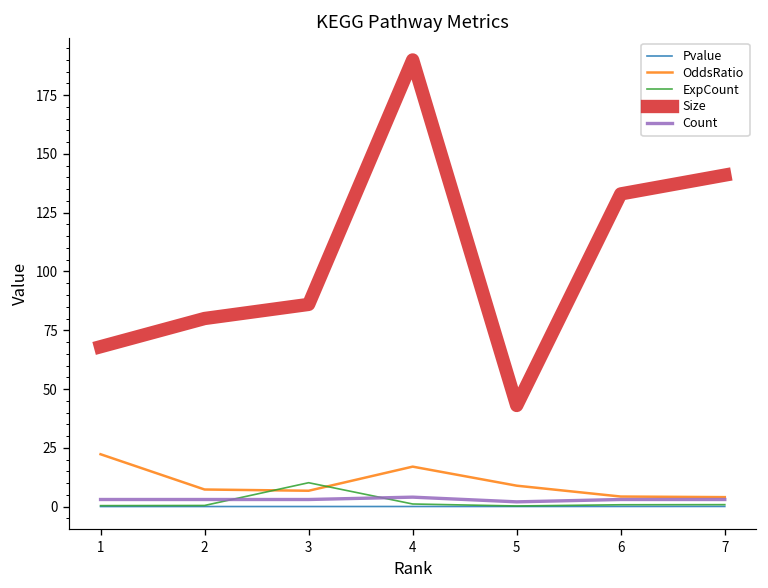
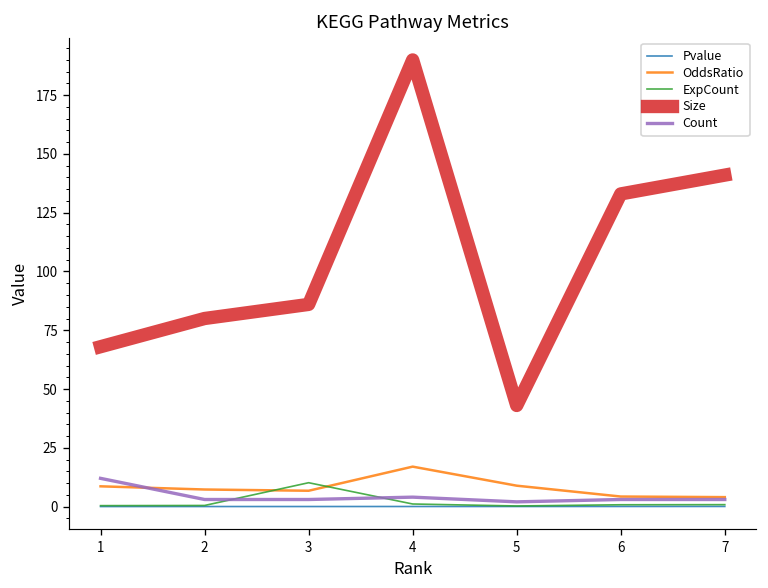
OddsRatio, 1: 22 -> 9
Count, 1: 3 -> 12
